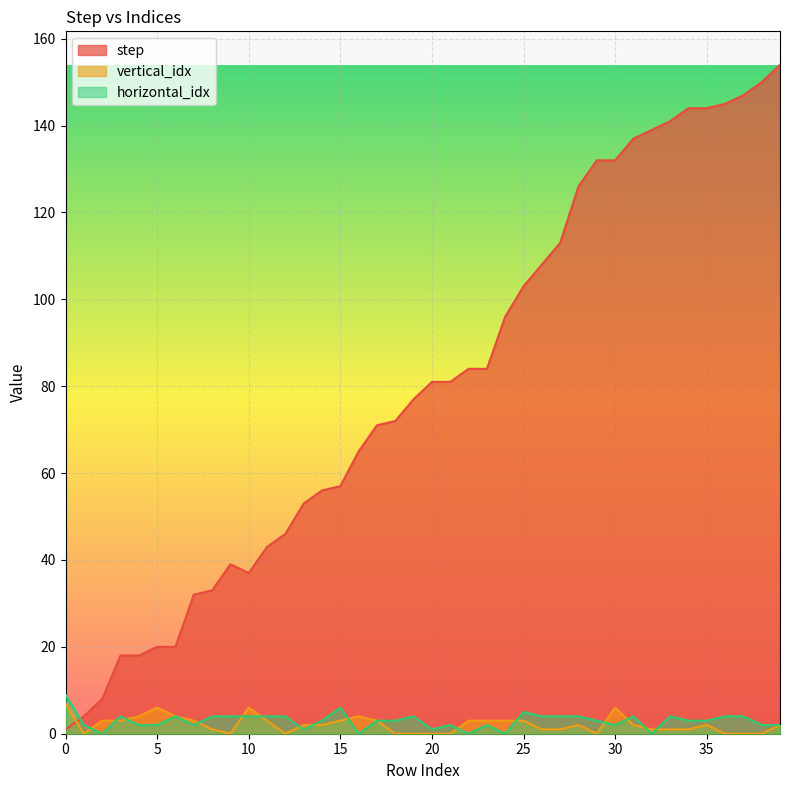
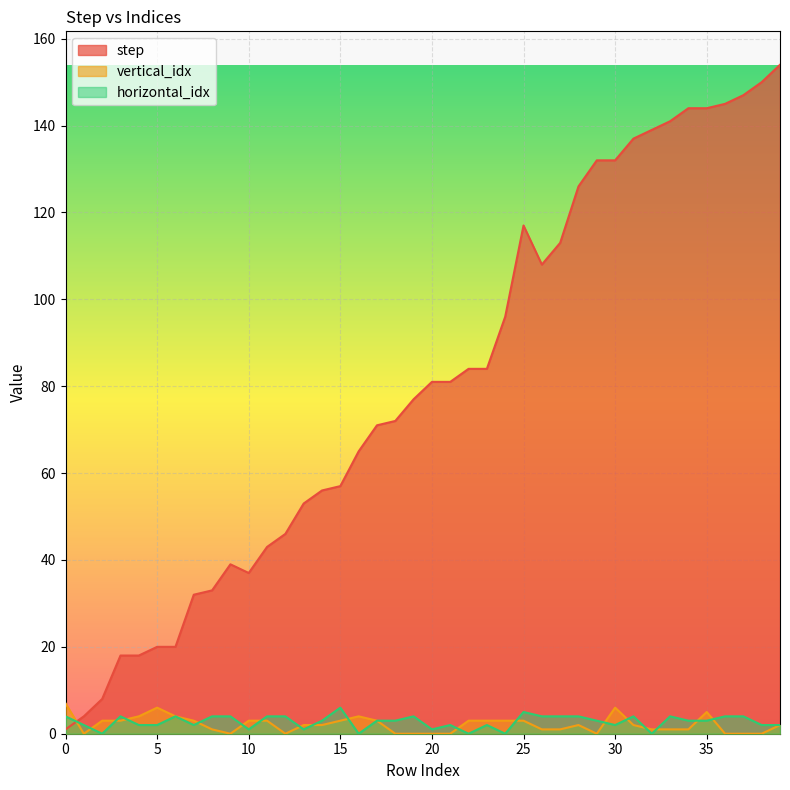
horizontal_idx, 0: 9 -> 4
vertical_idx, 10: 6 -> 3
horizontal_idx, 10: 4 -> 1
step, 25: 103 -> 117
vertical_idx, 35: 2 -> 5
